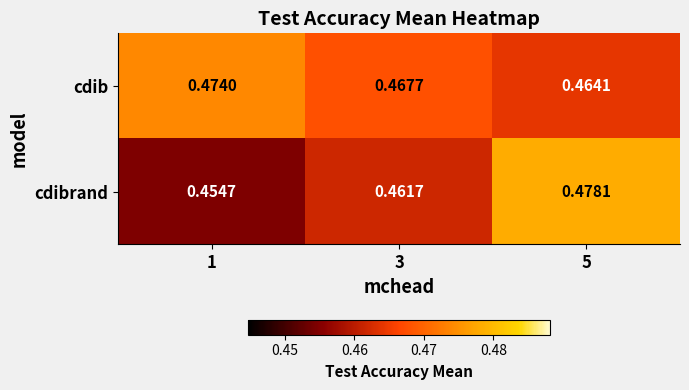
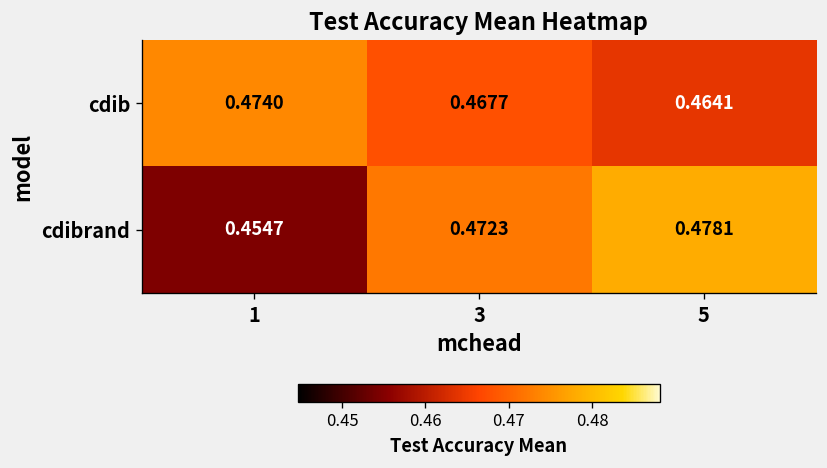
cdibrand, 3: 0.4617 -> 0.4723
